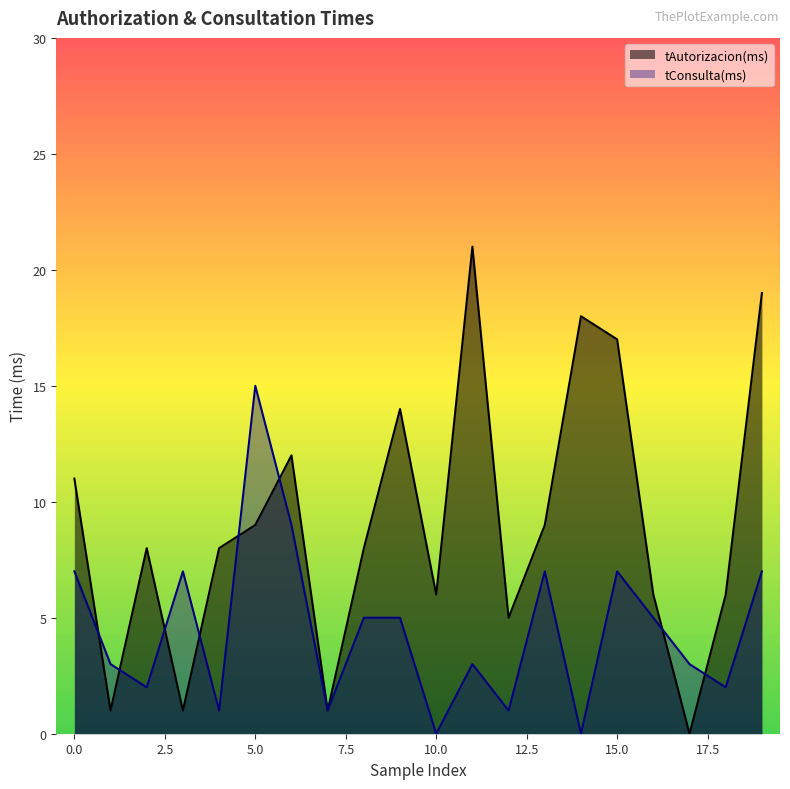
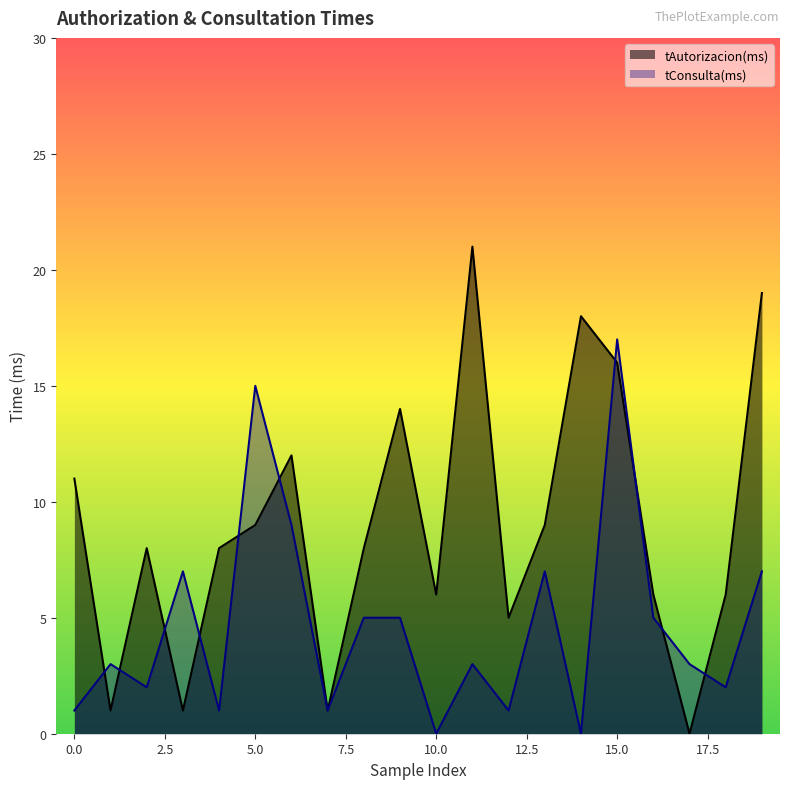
tConsulta(ms), 0.0: 7 -> 1
tAutorizacion(ms), 15.0: 17 -> 16
tConsulta(ms), 15.0: 7 -> 17
